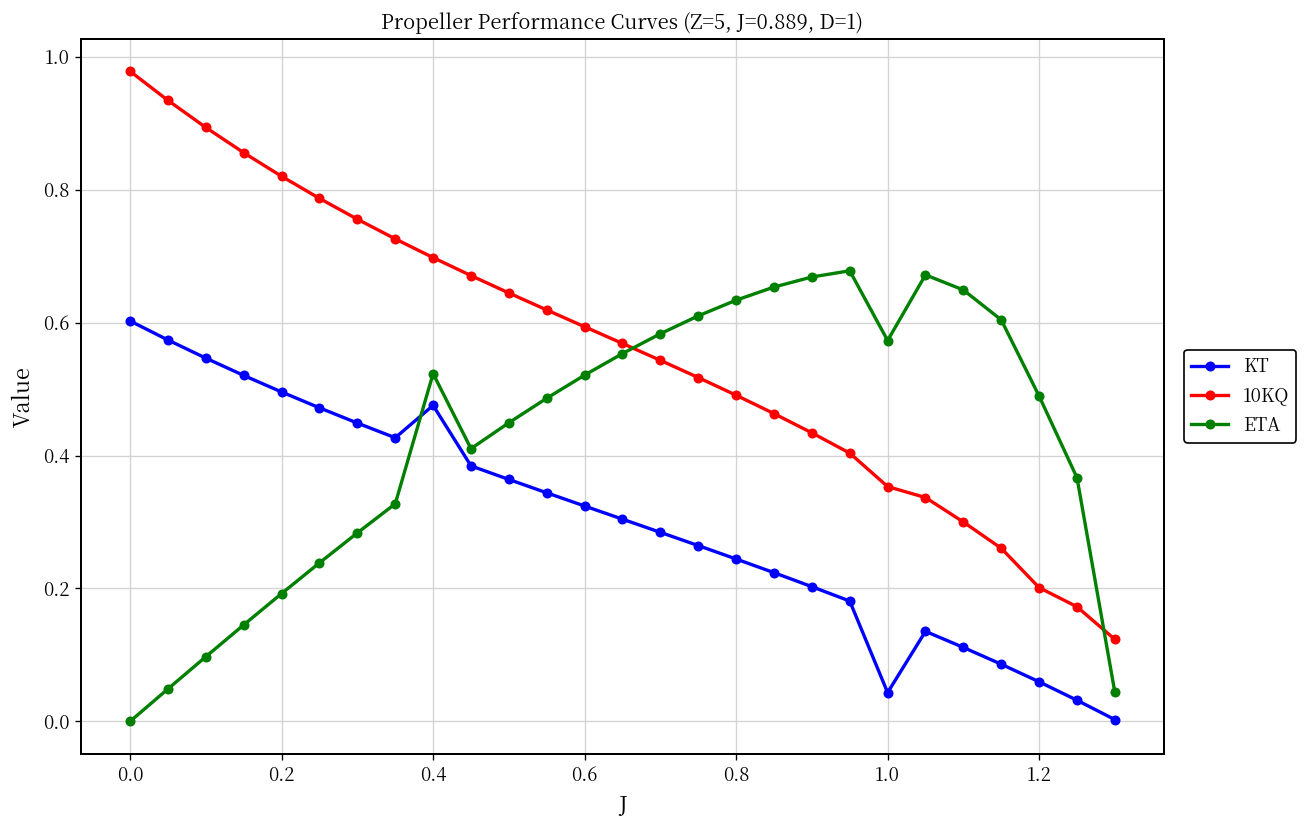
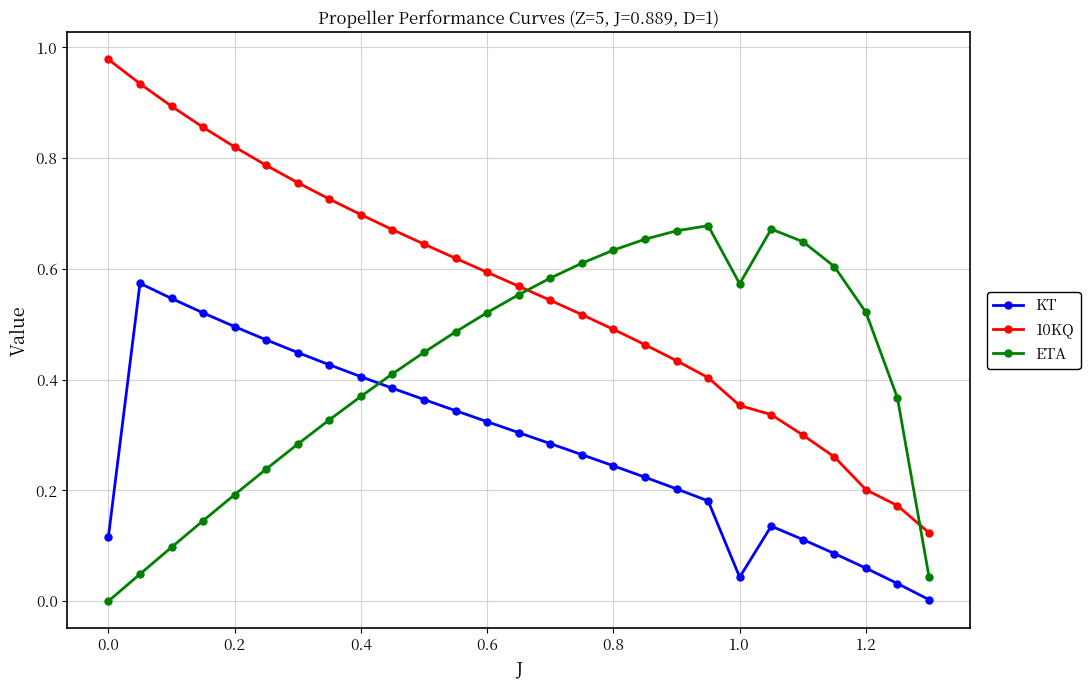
KT, 0.0: 0.60 -> 0.12
KT, 0.4: 0.48 -> 0.41
ETA, 0.4: 0.52 -> 0.37
ETA, 1.2: 0.49 -> 0.52
